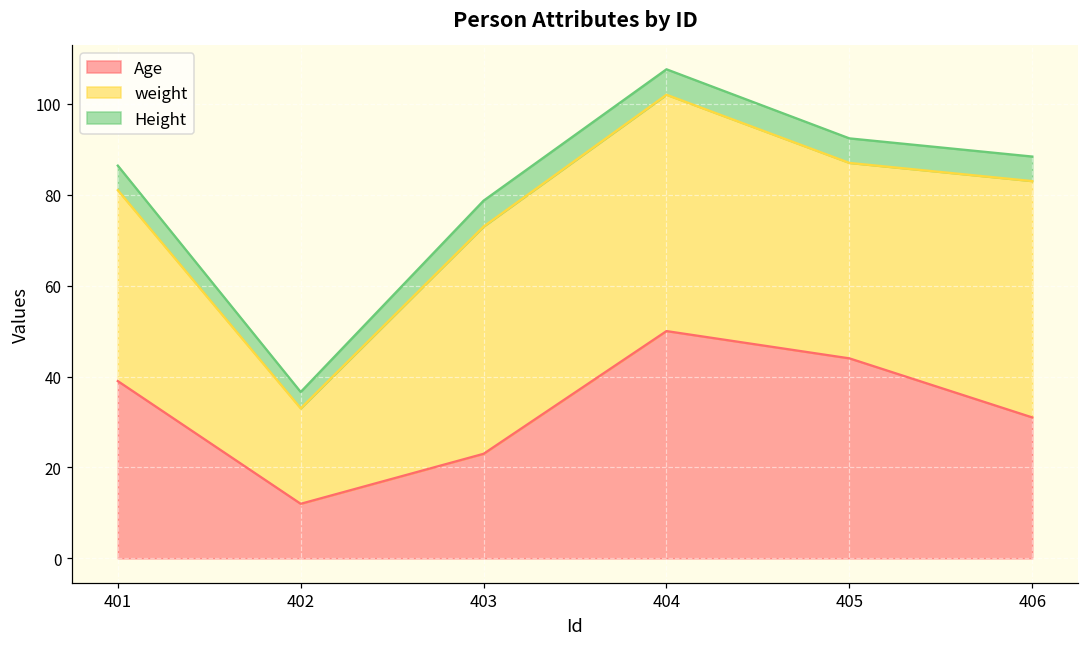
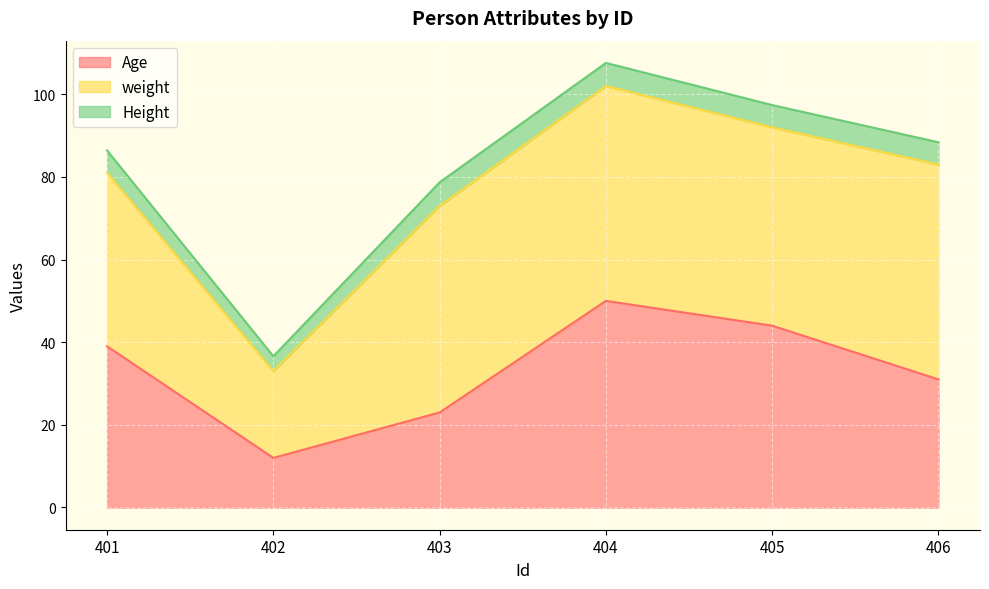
weight, 405: 43 -> 48
